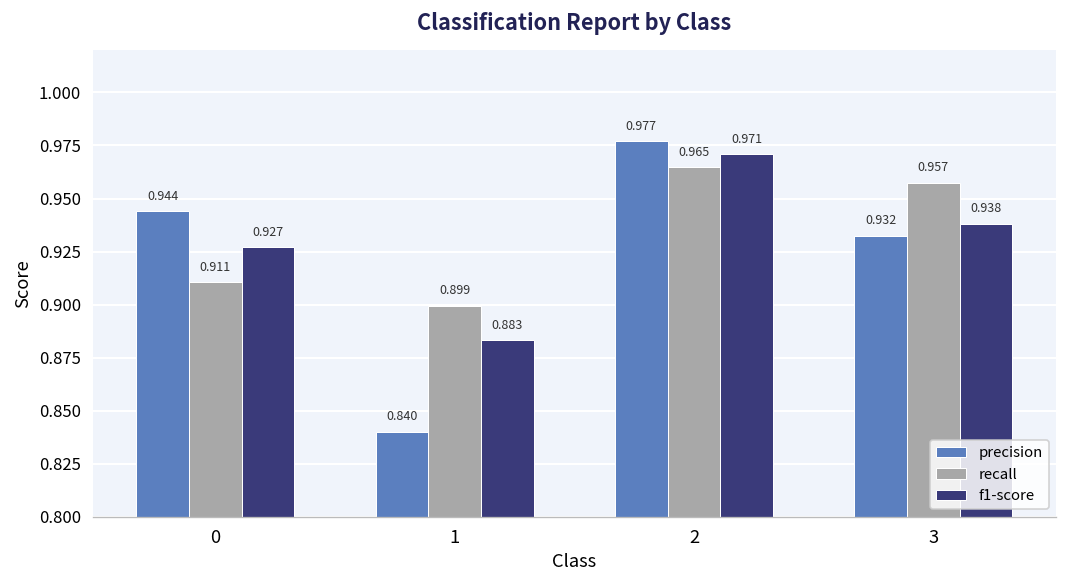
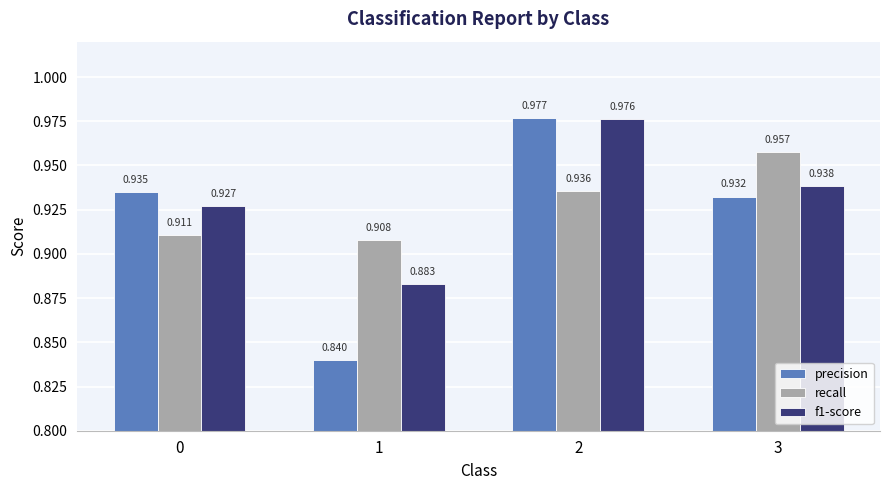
precision, 0: 0.944 -> 0.935
recall, 1: 0.899 -> 0.908
recall, 2: 0.965 -> 0.936
f1-score, 2: 0.971 -> 0.976
